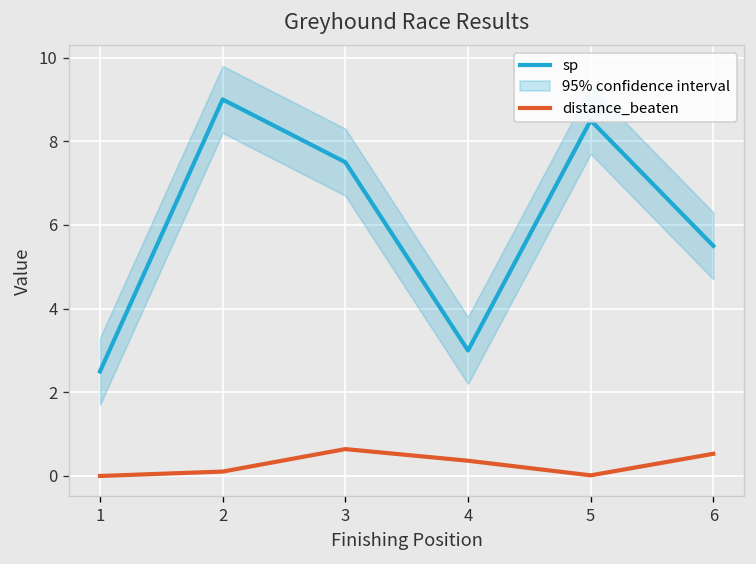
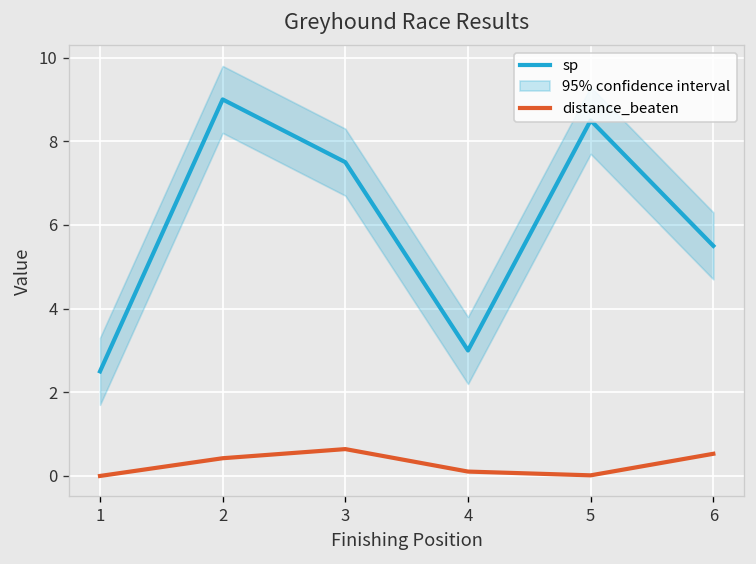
distance_beaten, 2: 0.1 -> 0.4
distance_beaten, 4: 0.4 -> 0.1
